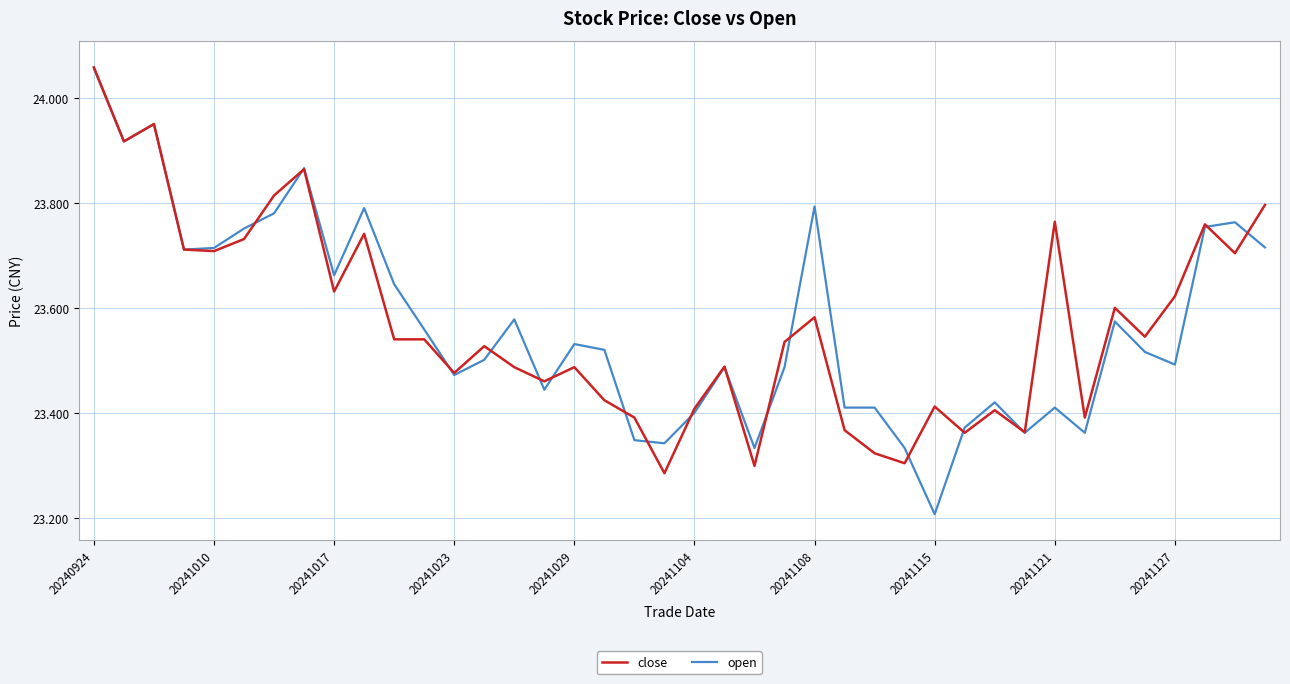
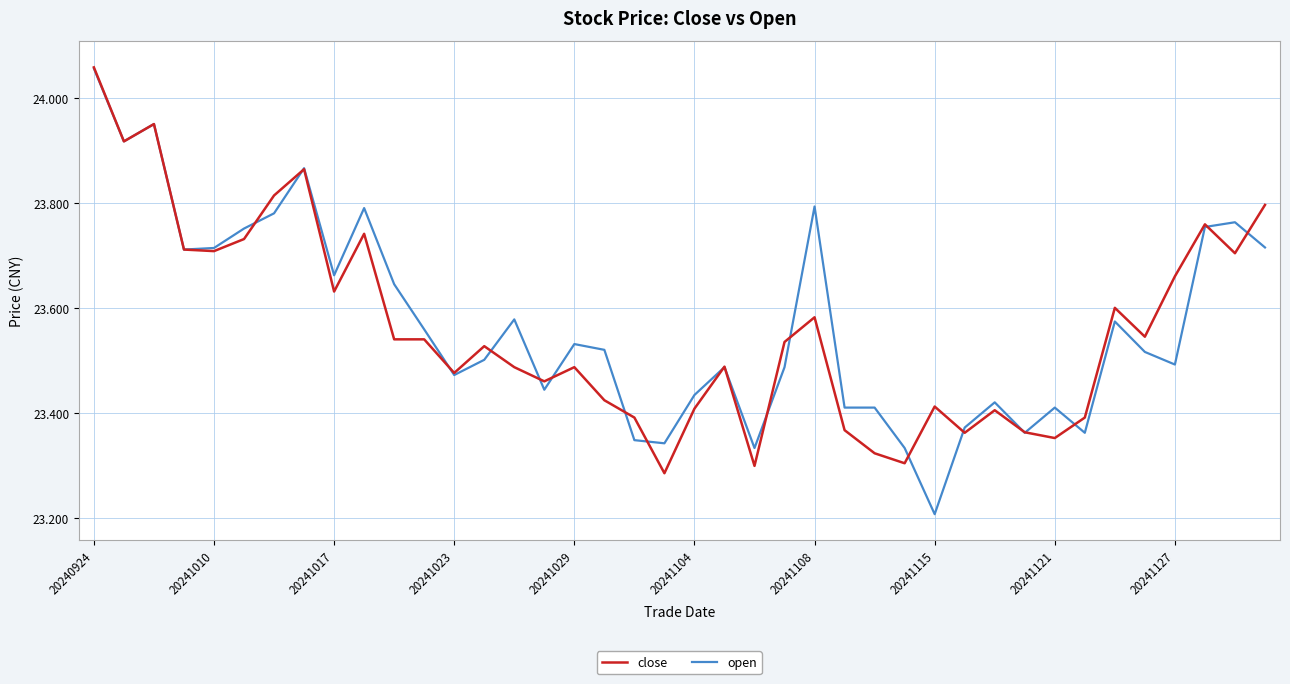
open, 20241104: 23.40 -> 23.44
close, 20241121: 23.77 -> 23.35
close, 20241127: 23.62 -> 23.66
